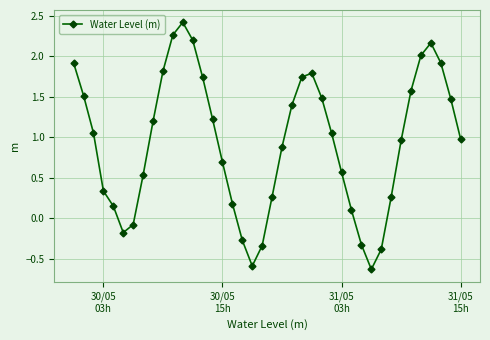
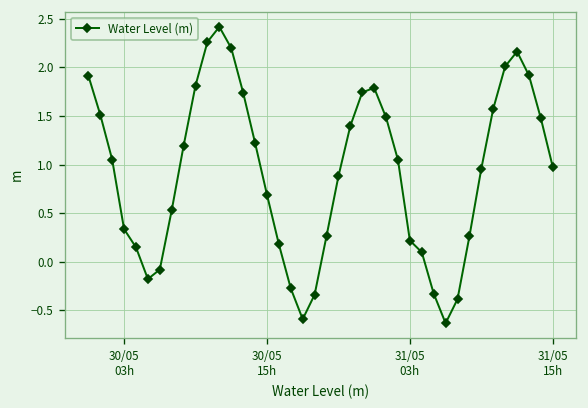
31/05 03h: 0.6 -> 0.2
